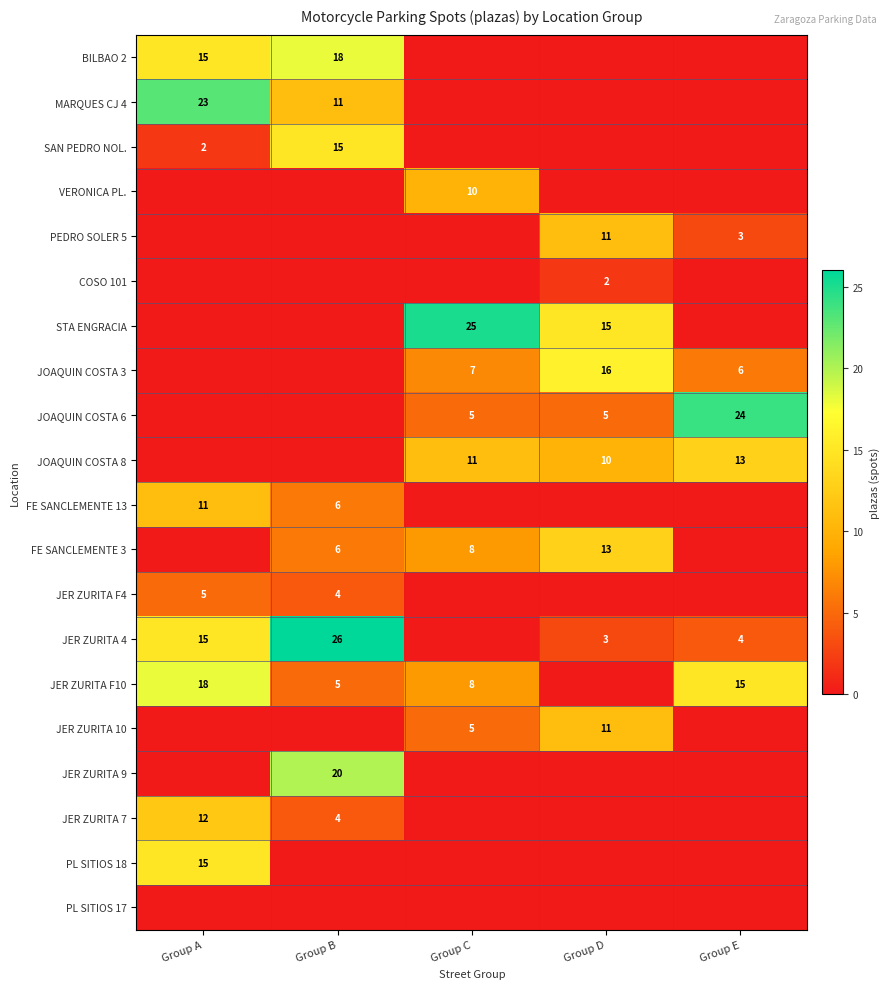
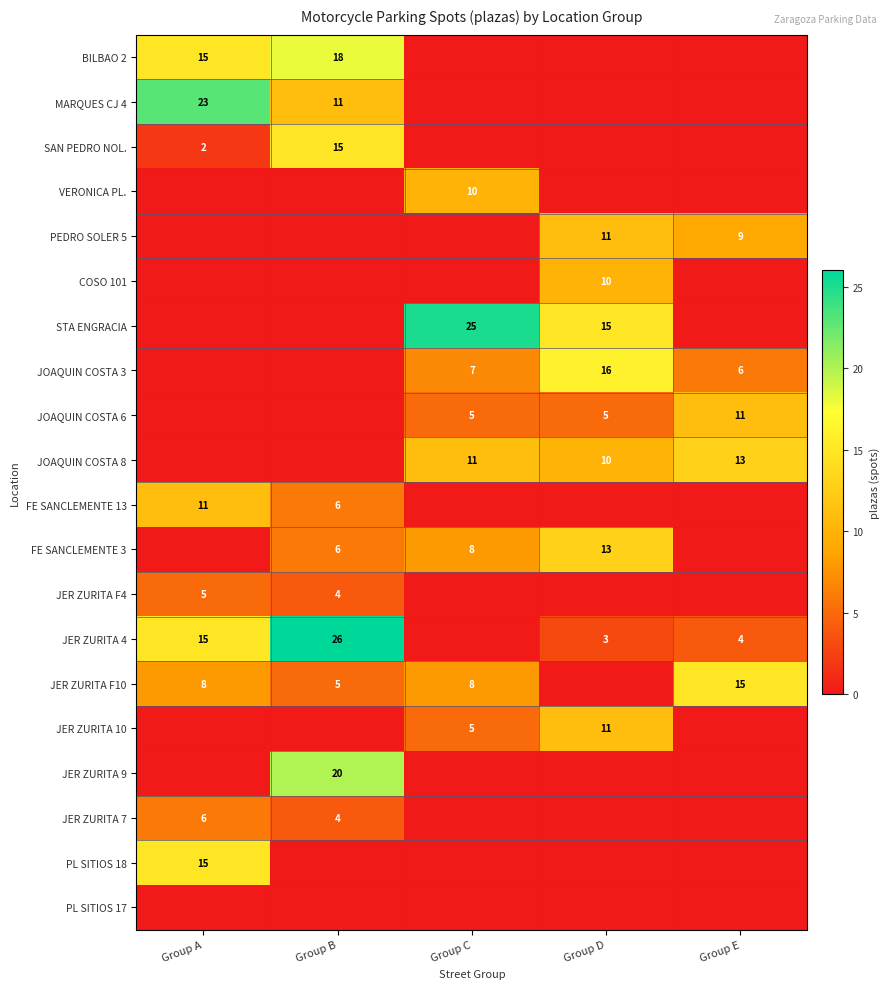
PEDRO SOLER 5, Group E: 3 -> 9
COSO 101, Group D: 2 -> 10
JOAQUIN COSTA 6, Group E: 24 -> 11
JER ZURITA F10, Group A: 18 -> 8
JER ZURITA 7, Group A: 12 -> 6
